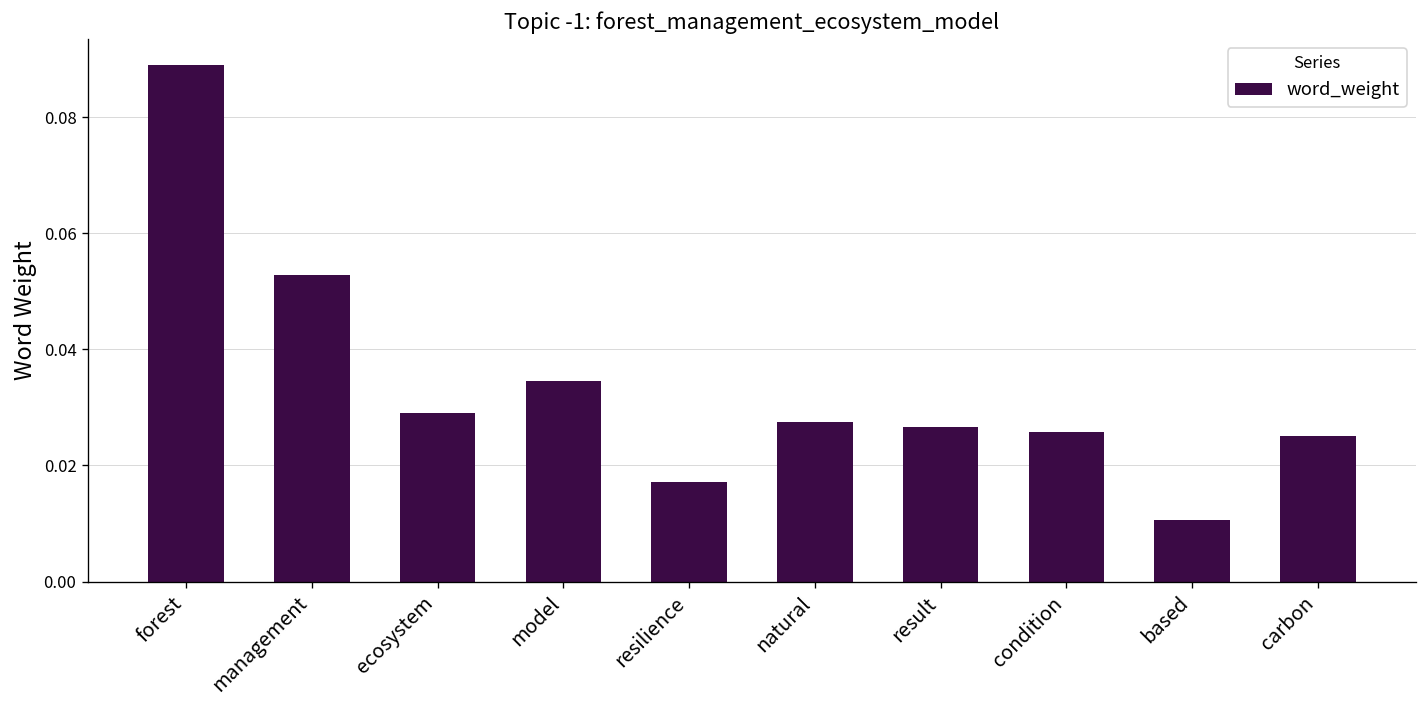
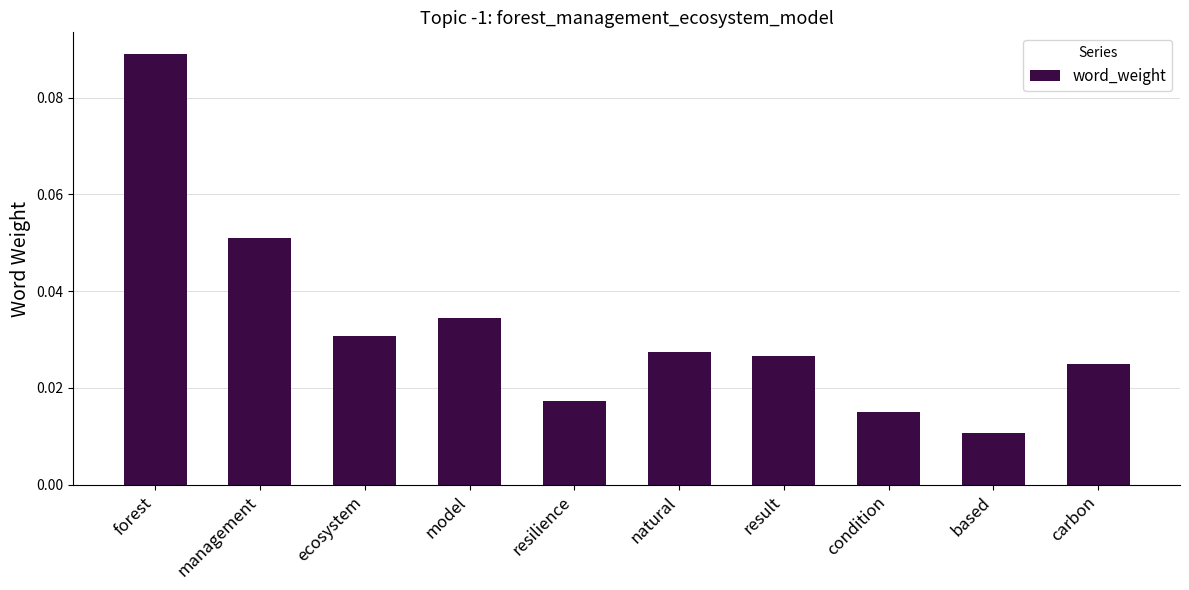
management: 0.053 -> 0.051
ecosystem: 0.029 -> 0.031
condition: 0.026 -> 0.015
